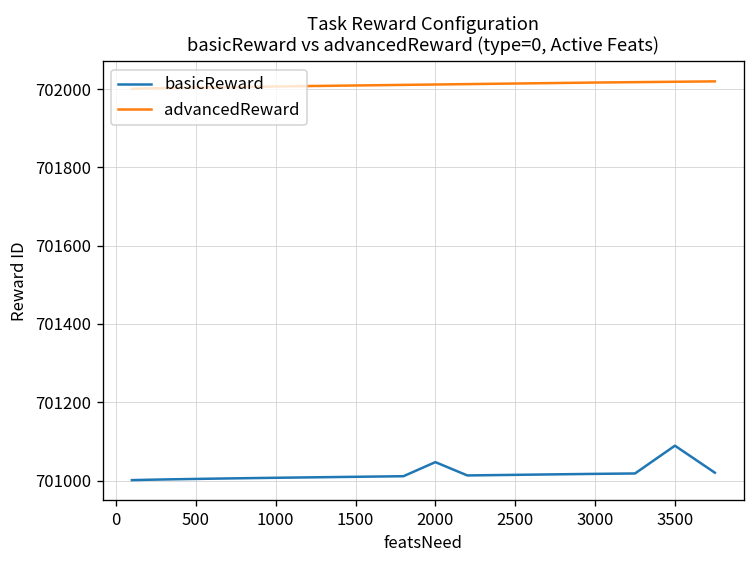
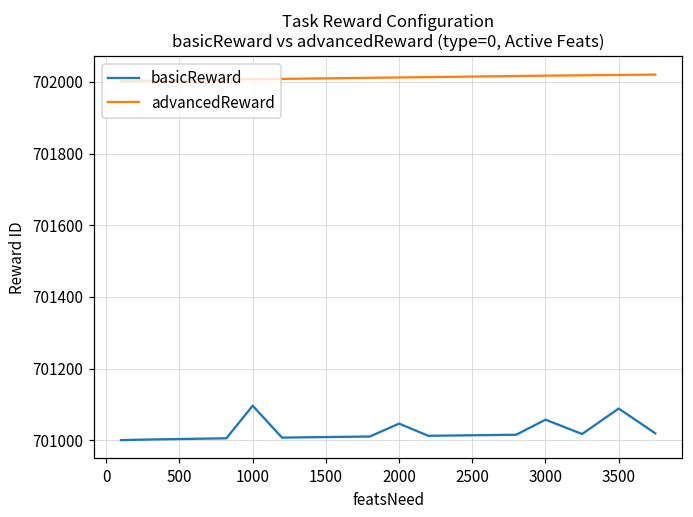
basicReward, 1000: 701010 -> 701100
basicReward, 3000: 701020 -> 701060
